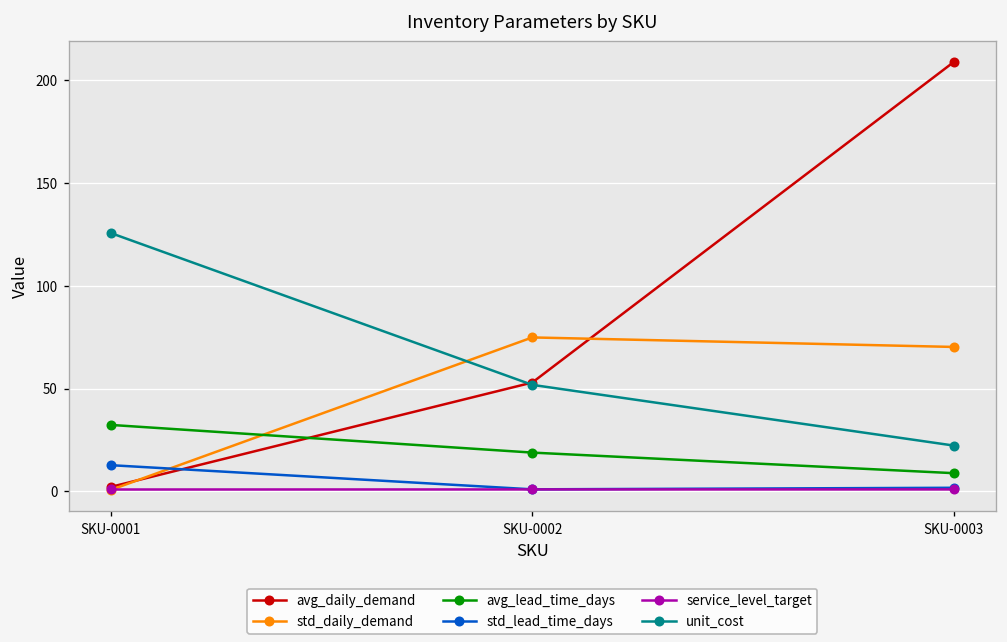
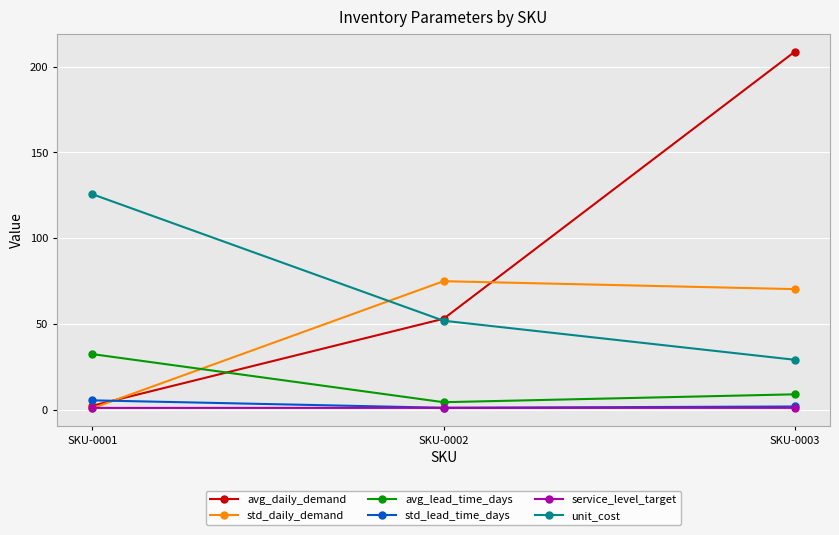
std_lead_time_days, SKU-0001: 13 -> 5
avg_lead_time_days, SKU-0002: 19 -> 4
unit_cost, SKU-0003: 22 -> 29
